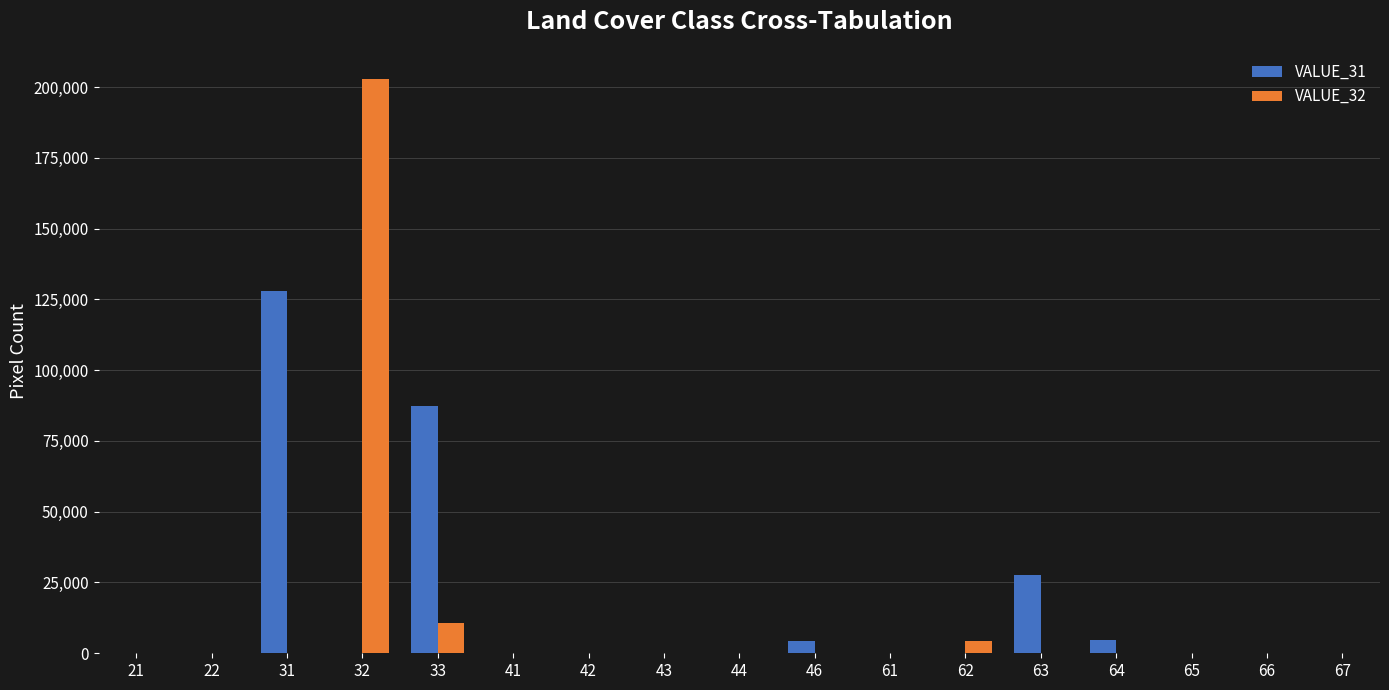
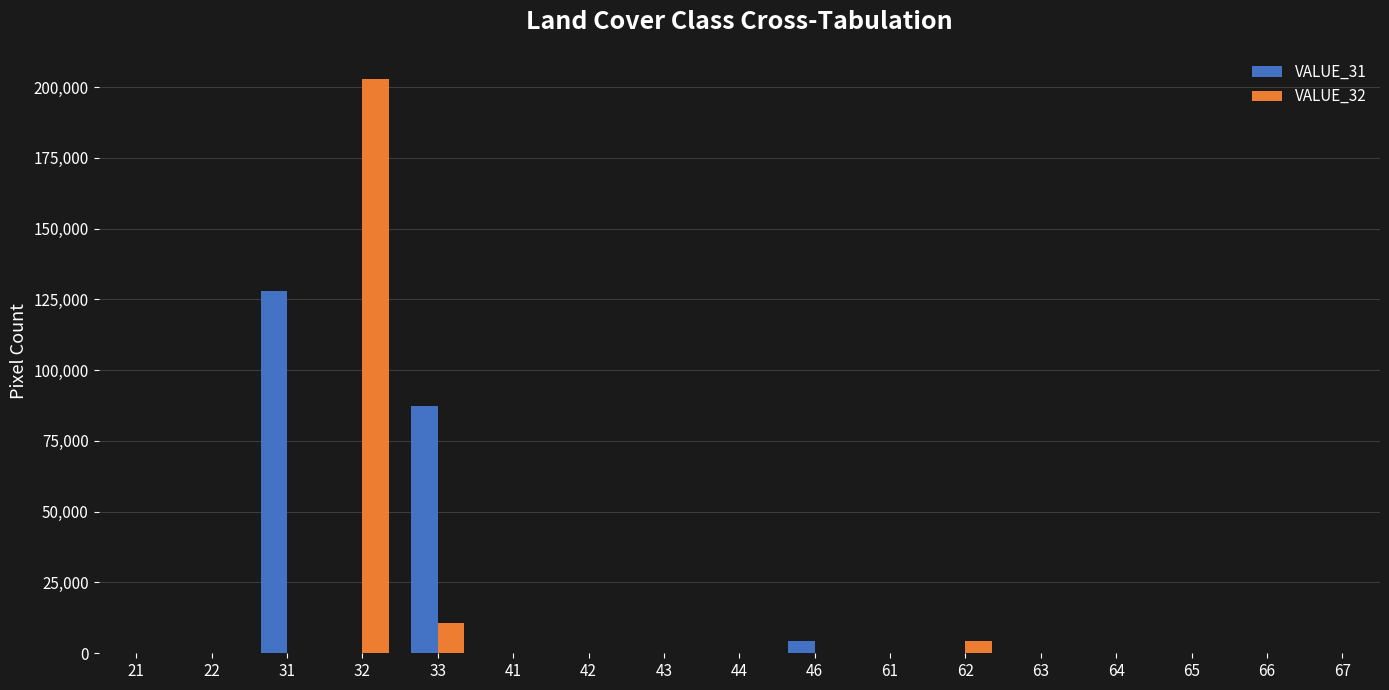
VALUE_31, 63: 28,000 -> 0
VALUE_31, 64: 5,000 -> 0
